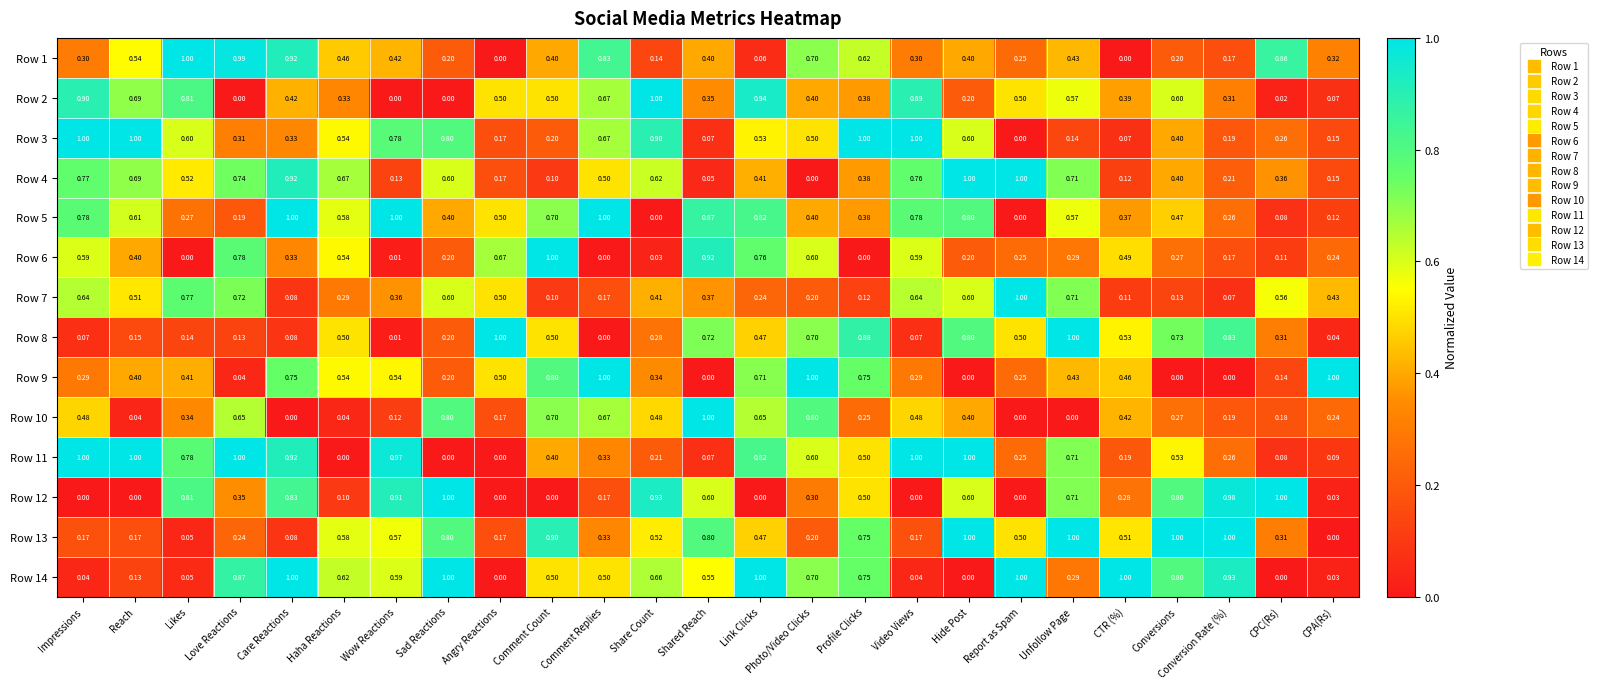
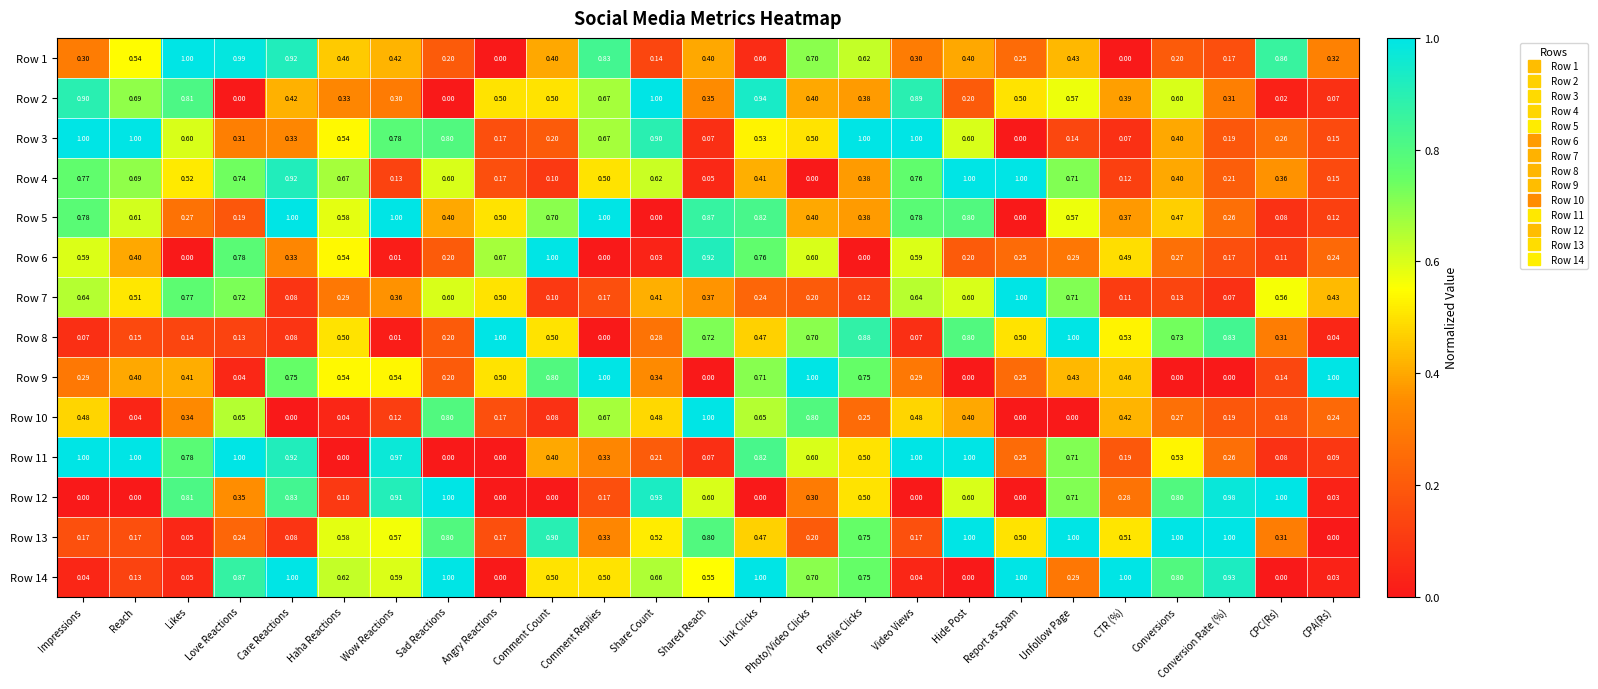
Row 2, Wow Reactions: 0.00 -> 0.30
Row 10, Comment Count: 0.70 -> 0.08
